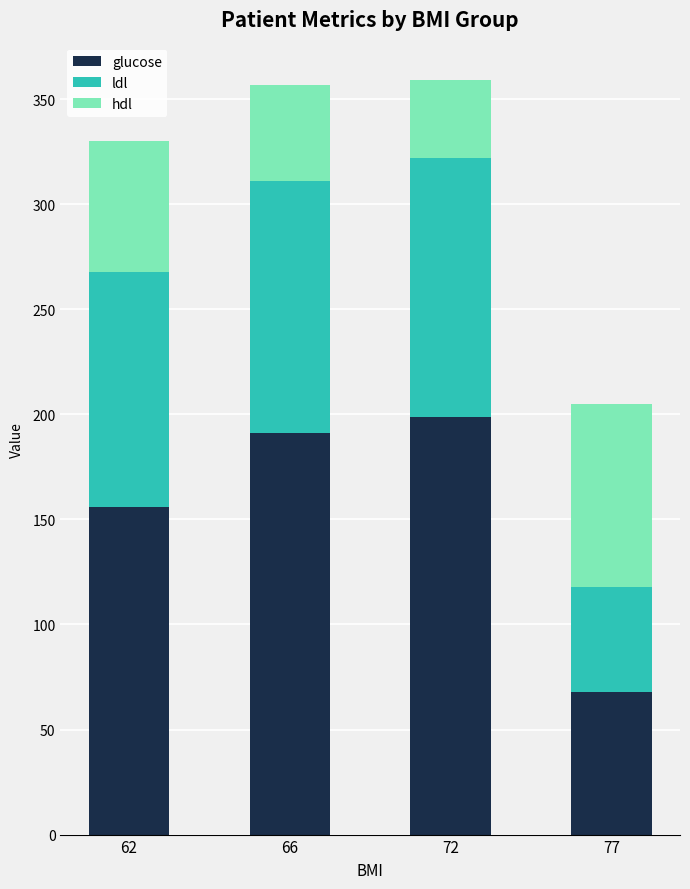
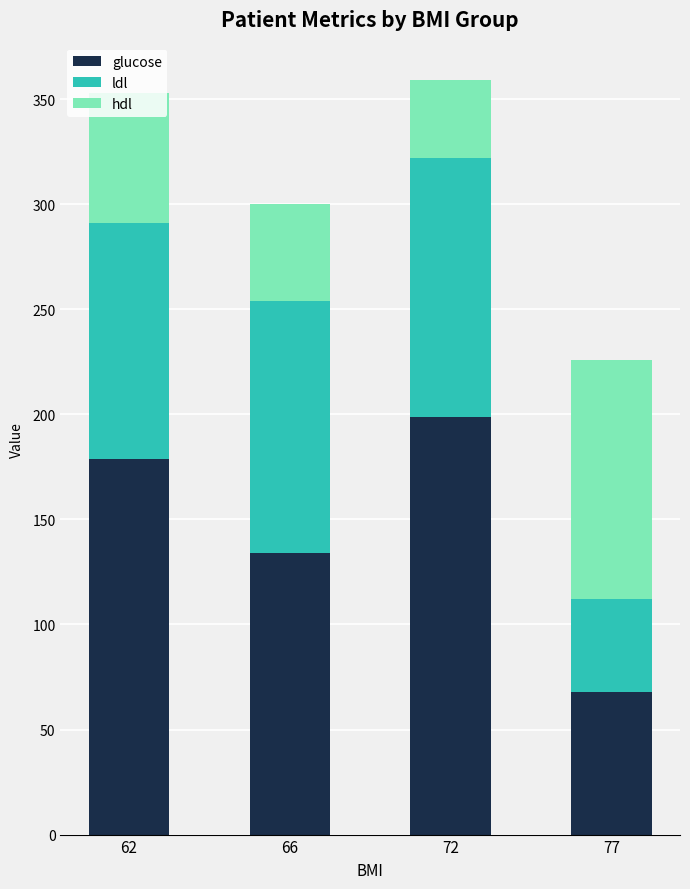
glucose, 62: 156 -> 179
glucose, 66: 191 -> 134
ldl, 77: 50 -> 44
hdl, 77: 87 -> 114
